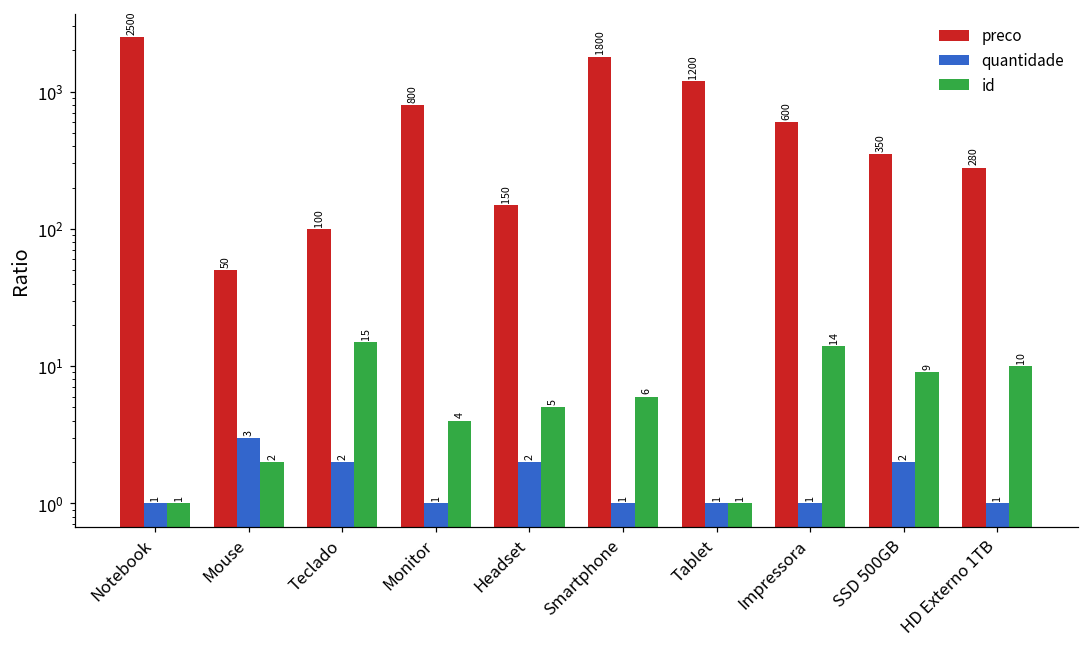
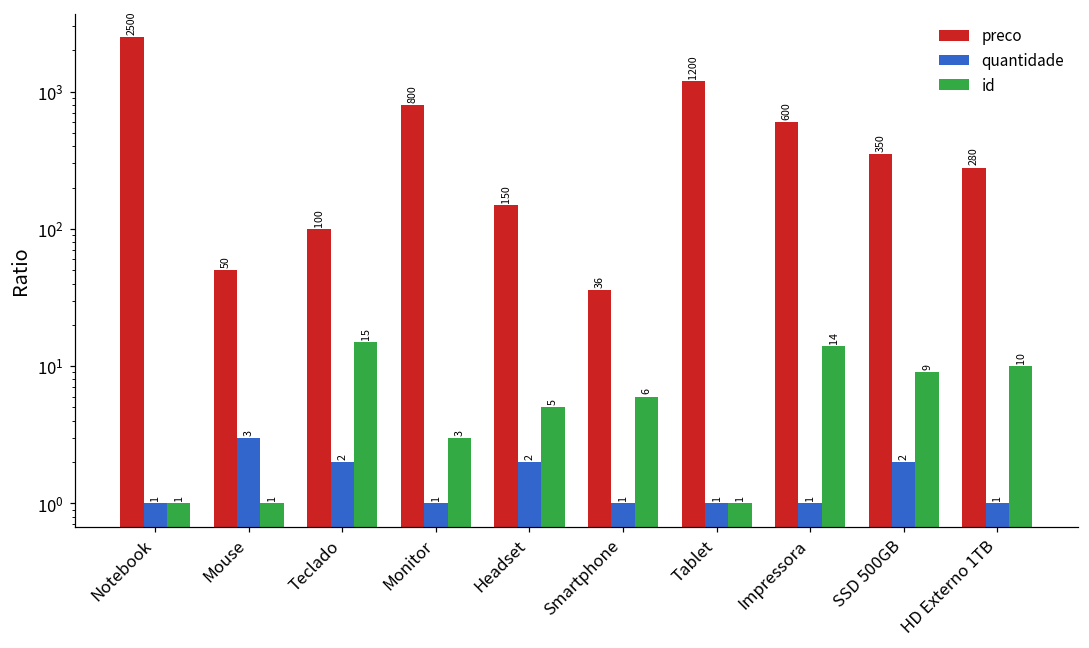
id, Mouse: 2 -> 1
id, Monitor: 4 -> 3
preco, Smartphone: 1800 -> 36
